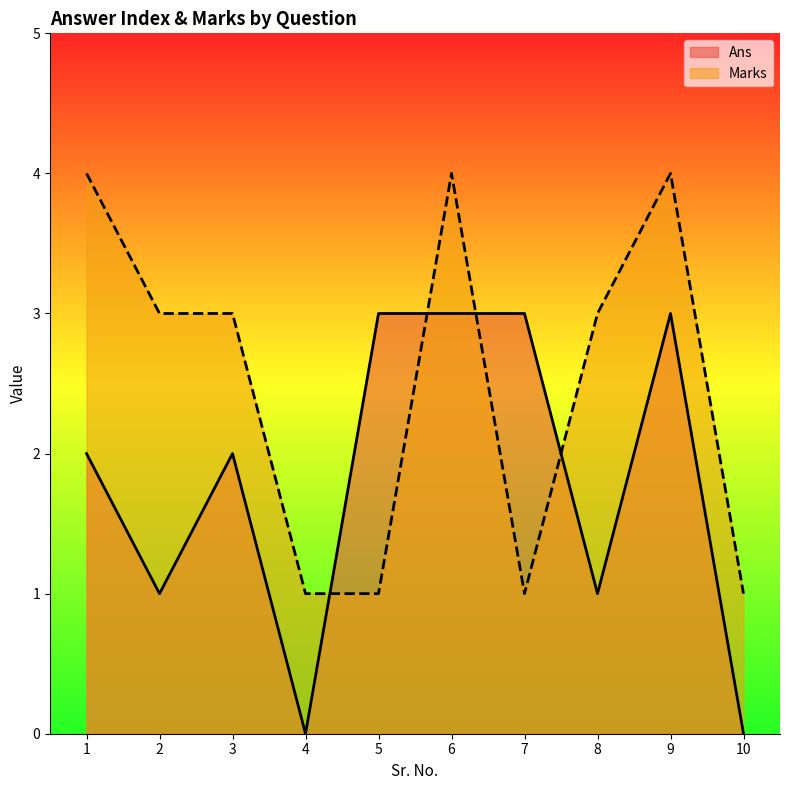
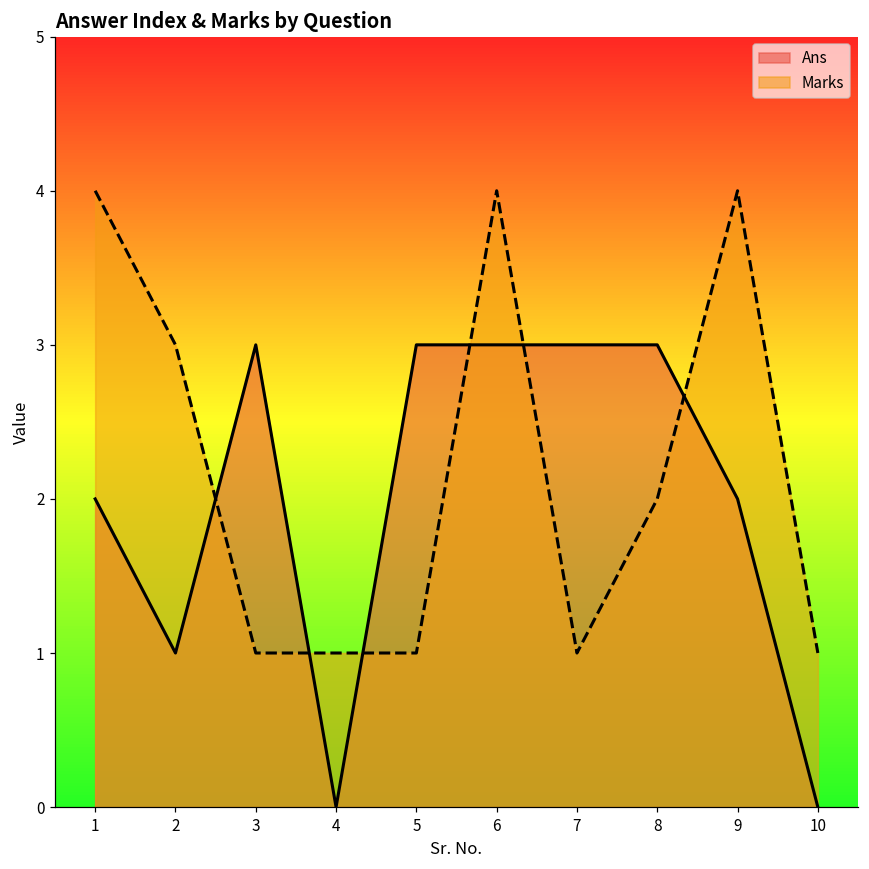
Ans, 3: 2 -> 3
Marks, 3: 3 -> 1
Ans, 8: 1 -> 3
Marks, 8: 3 -> 2
Ans, 9: 3 -> 2
